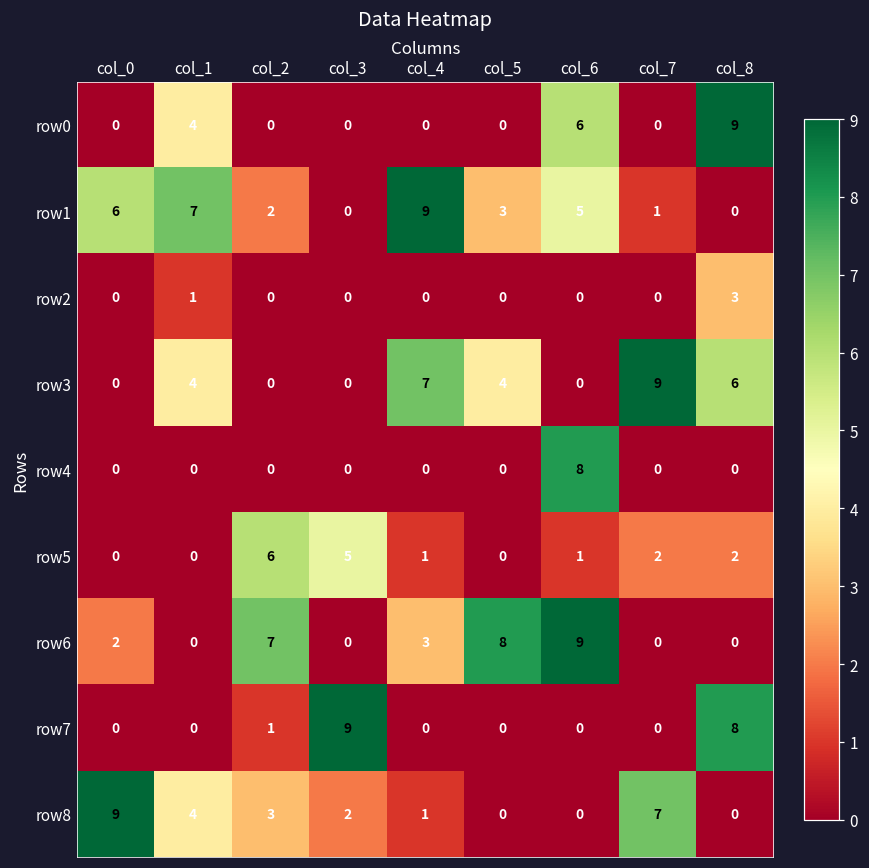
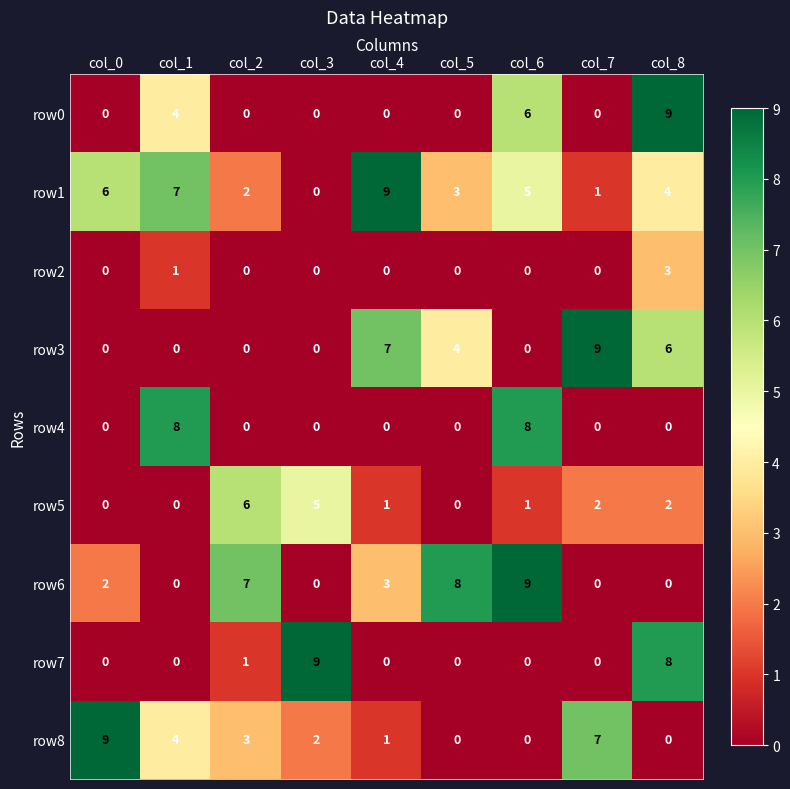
row1, col_8: 0 -> 4
row3, col_1: 4 -> 0
row4, col_1: 0 -> 8
